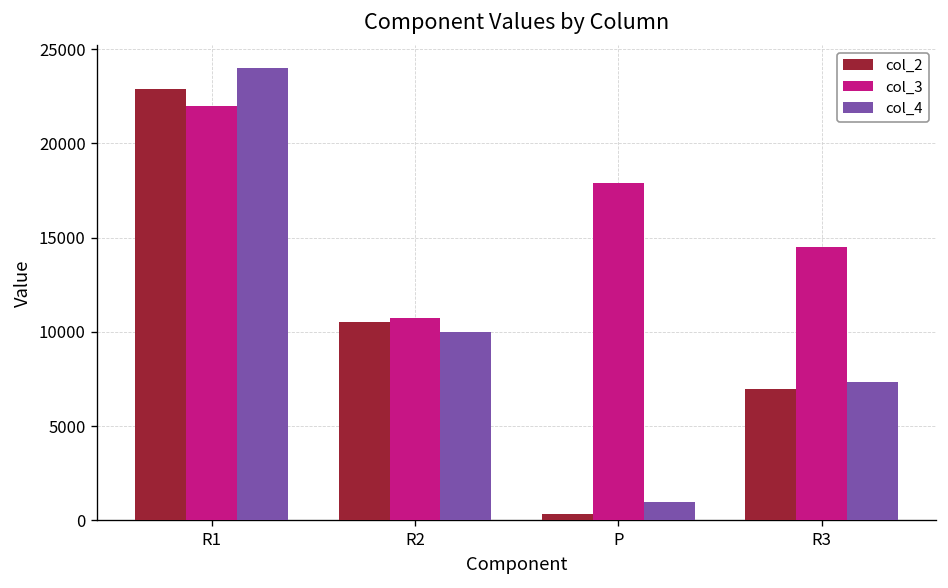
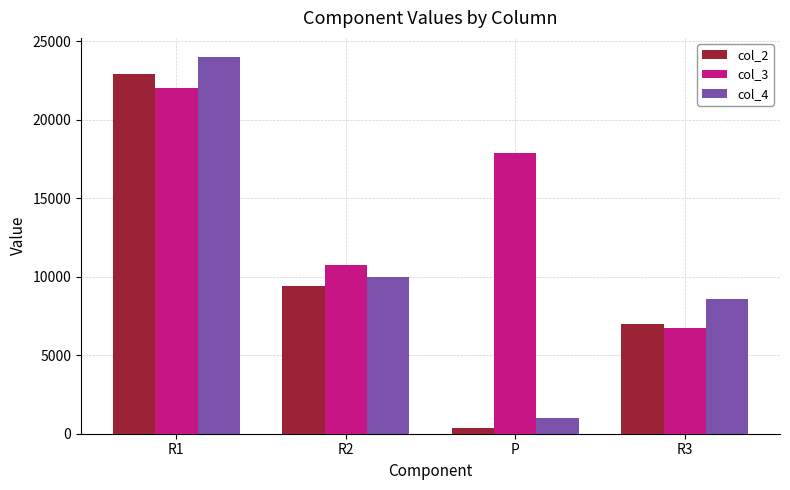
col_2, R2: 10500 -> 9400
col_3, R3: 14500 -> 6700
col_4, R3: 7400 -> 8600
